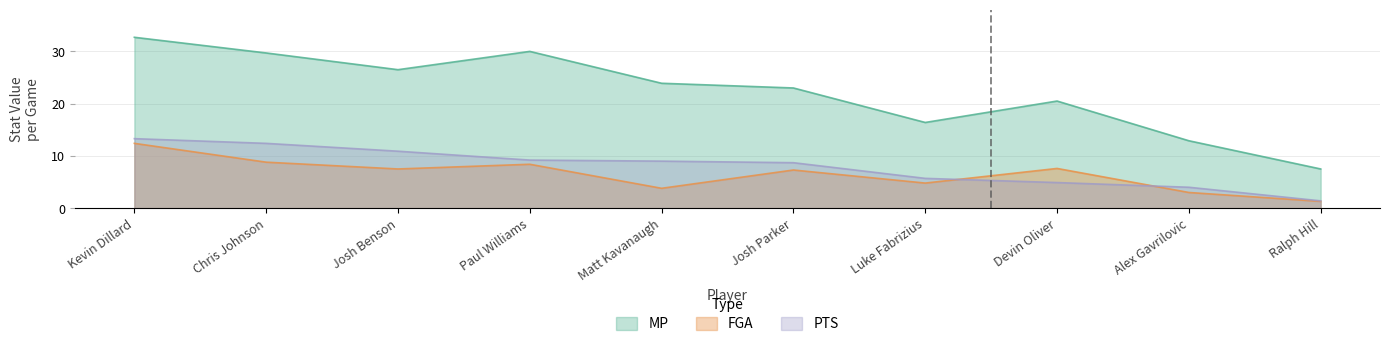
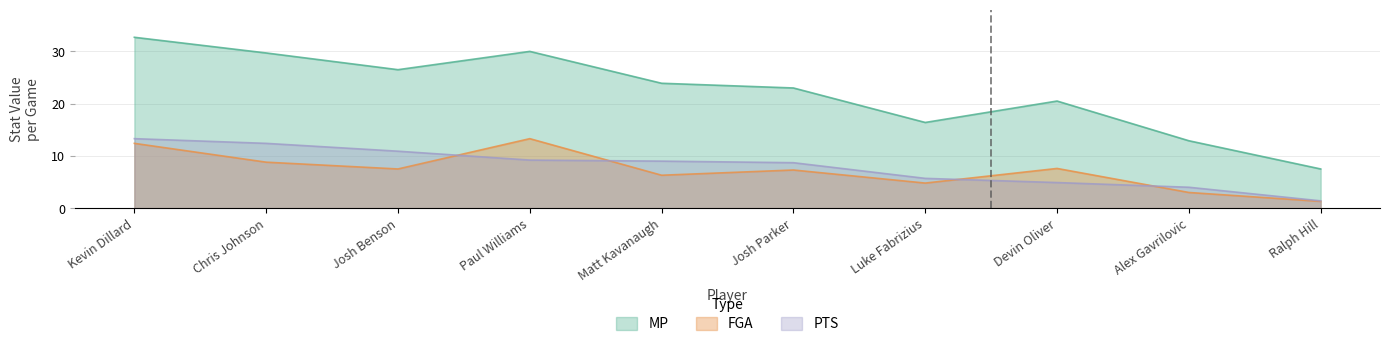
FGA, Paul Williams: 8 -> 13
FGA, Matt Kavanaugh: 4 -> 6
